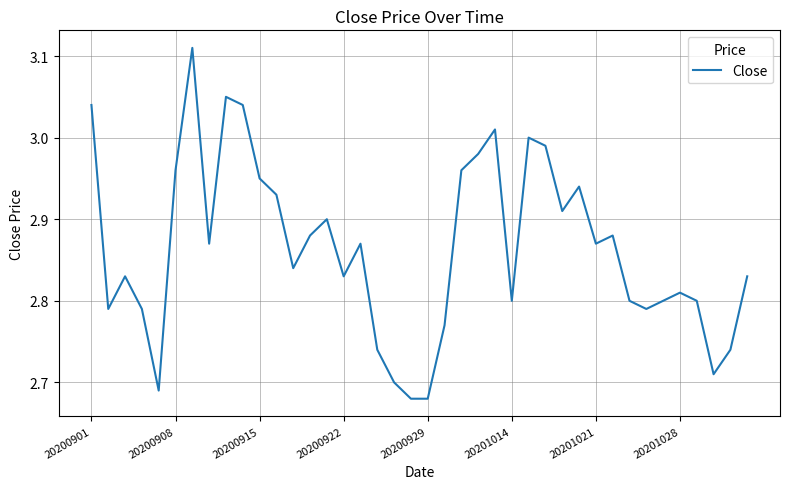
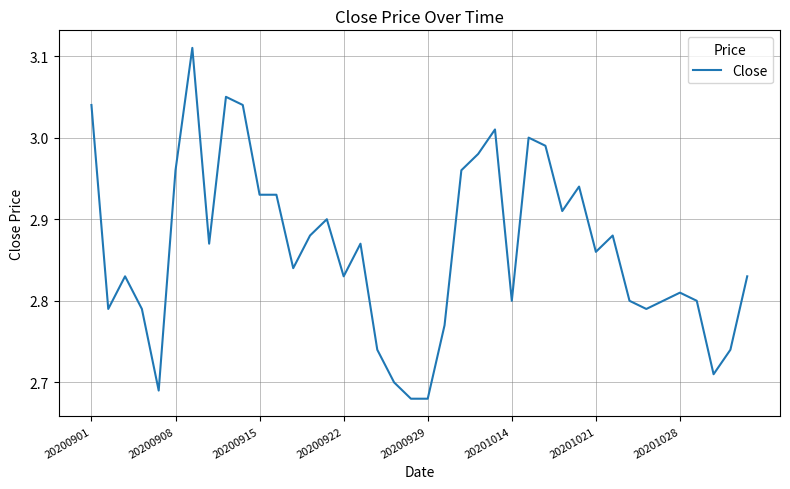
20200915: 2.95 -> 2.93
20201021: 2.87 -> 2.86
